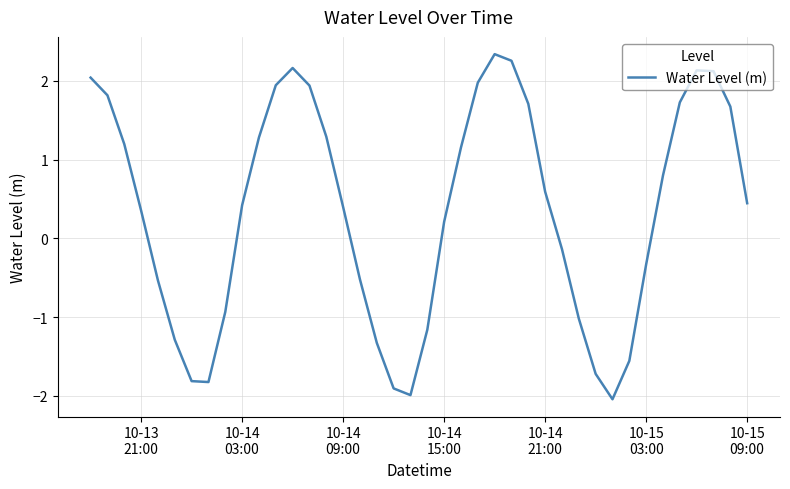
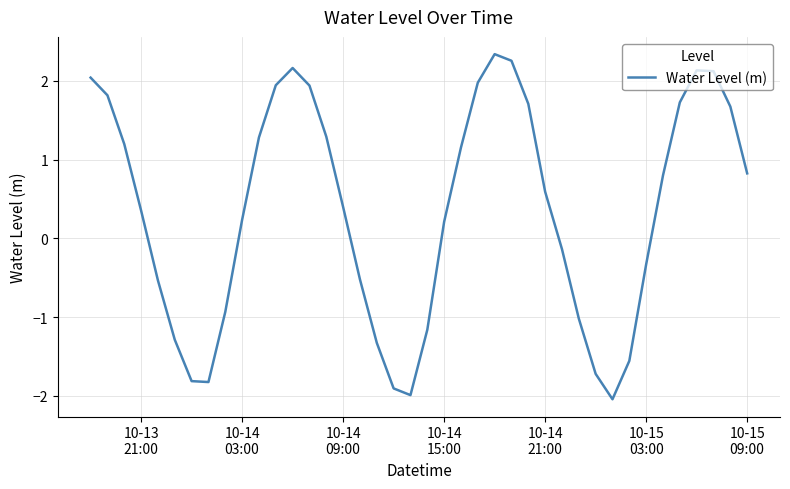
10-14 03:00: 0.4 -> 0.2
10-15 09:00: 0.4 -> 0.8
